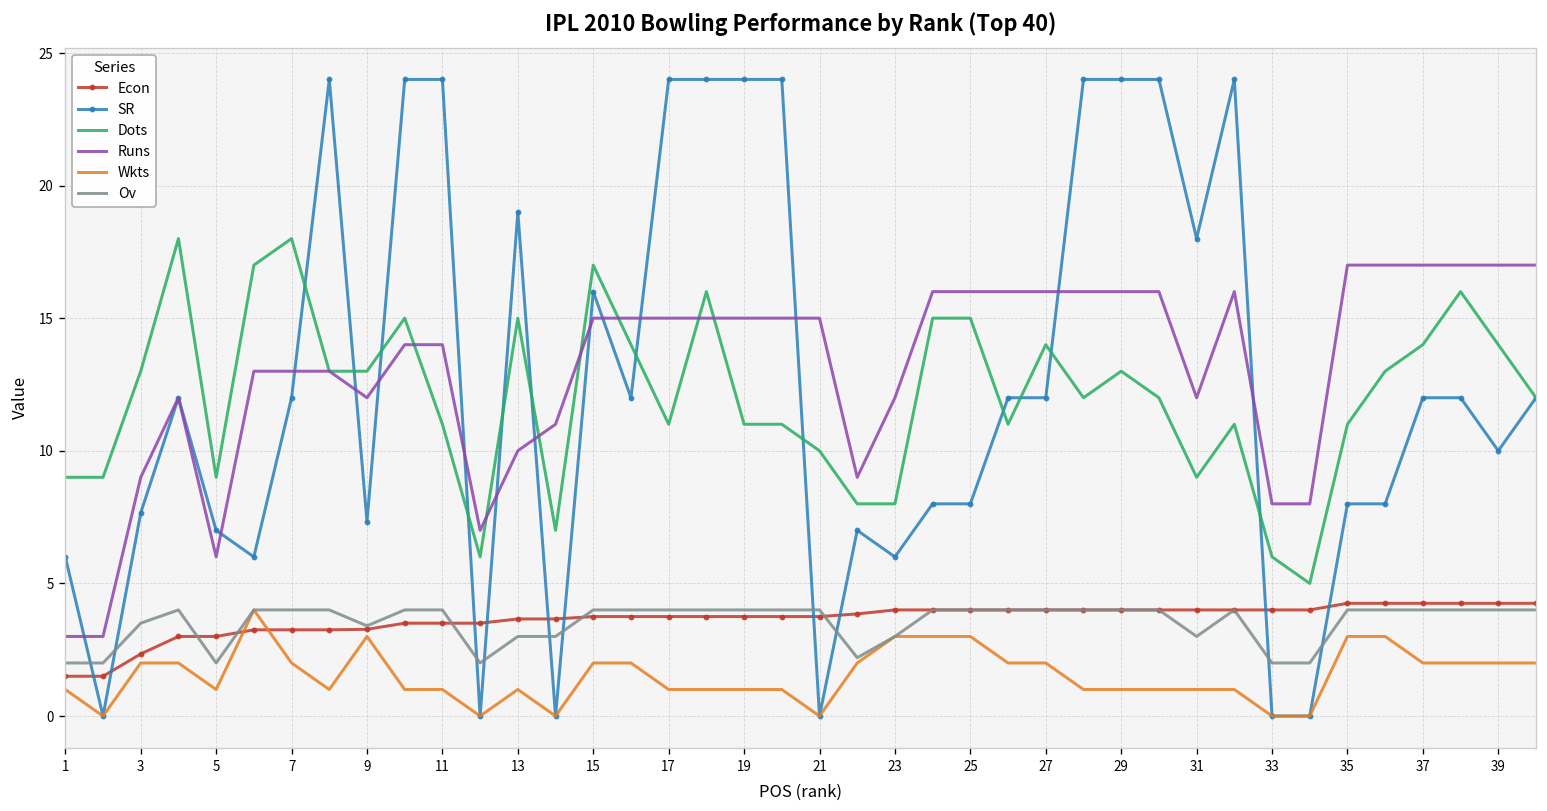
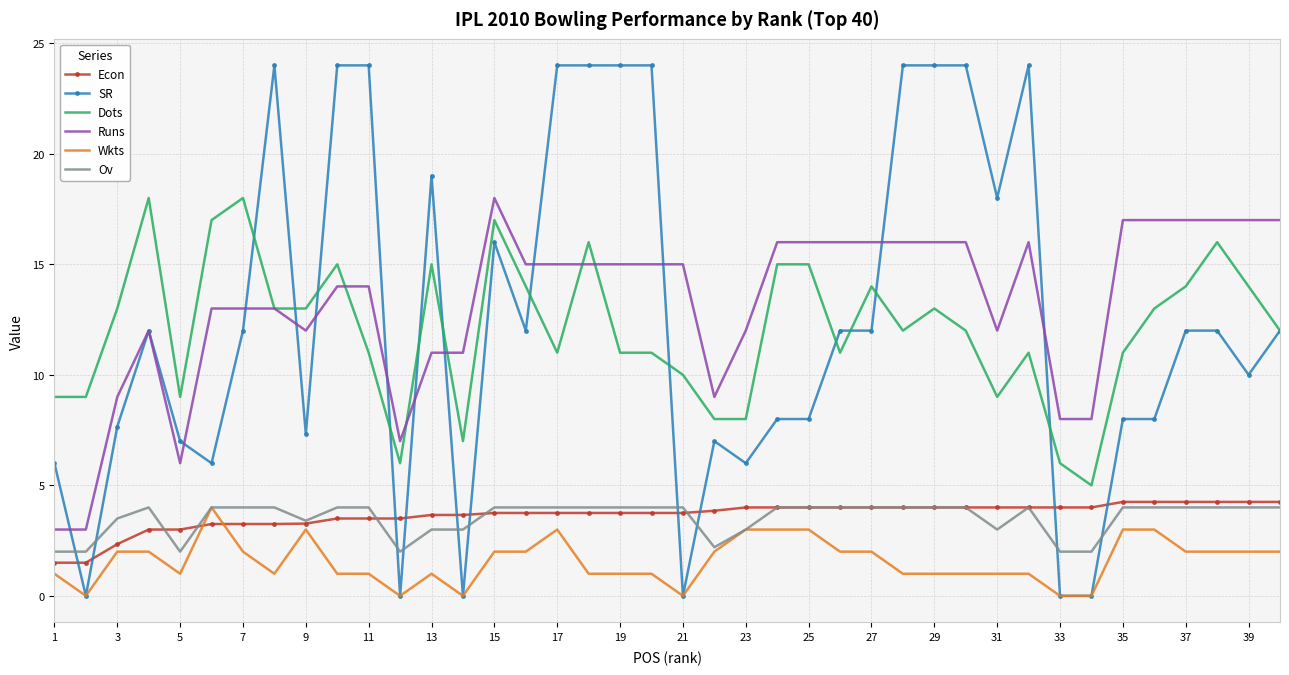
Runs, 13: 10 -> 11
Runs, 15: 15 -> 18
Wkts, 17: 1 -> 3
